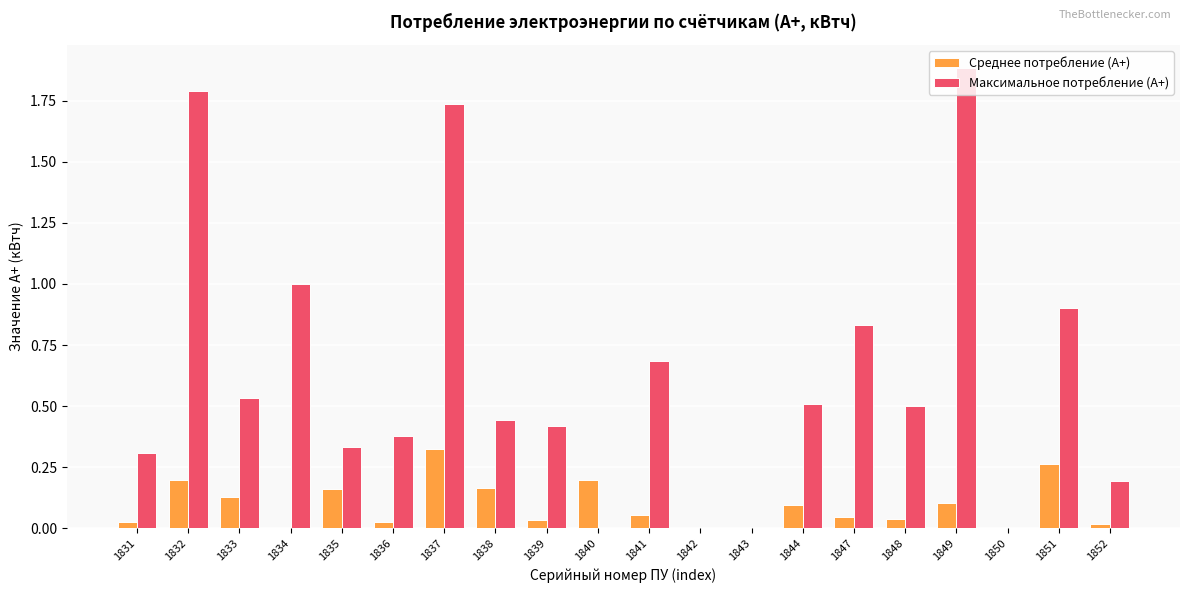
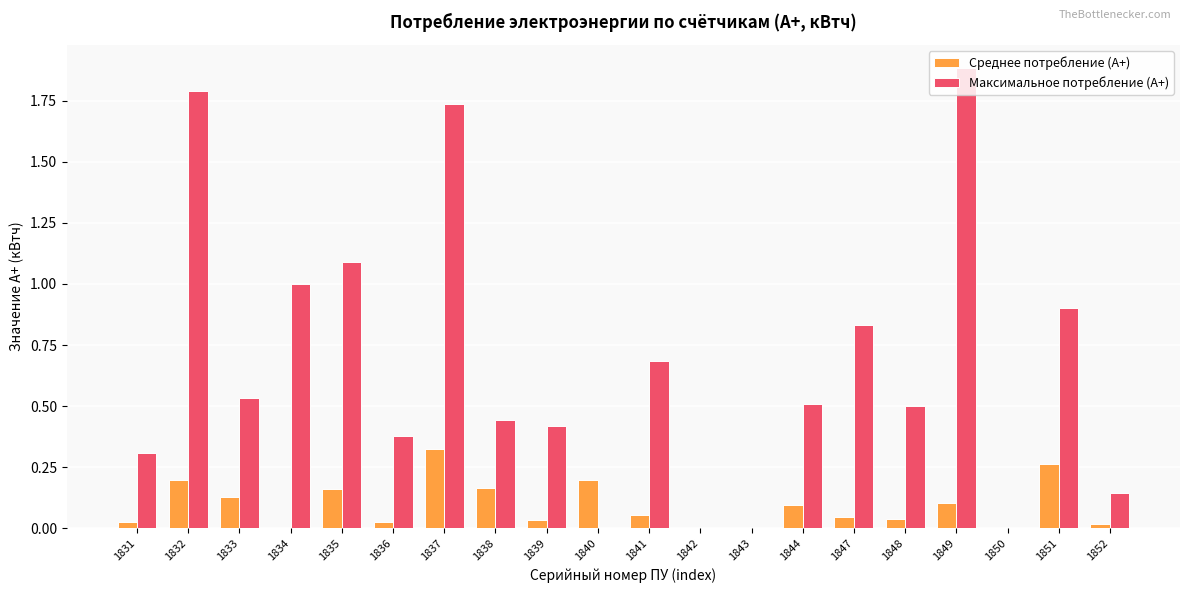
Максимальное потребление (A+), 1835: 0.33 -> 1.09
Максимальное потребление (A+), 1852: 0.19 -> 0.14
